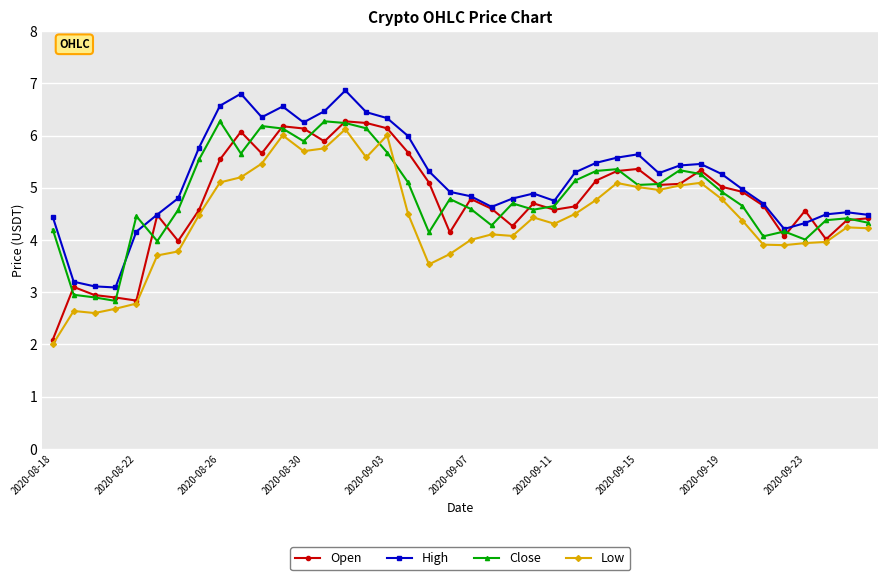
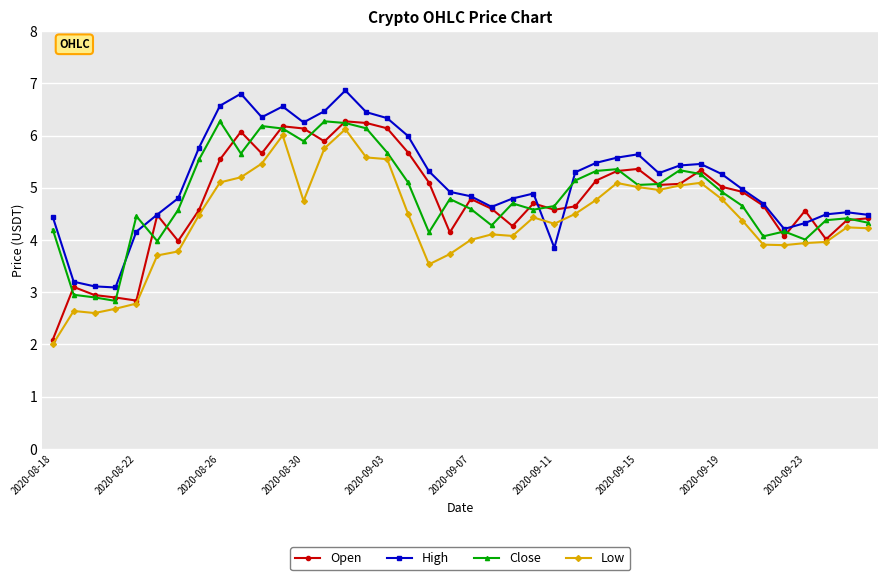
Low, 2020-08-30: 5.7 -> 4.7
Low, 2020-09-03: 6.0 -> 5.5
High, 2020-09-11: 4.8 -> 3.9
